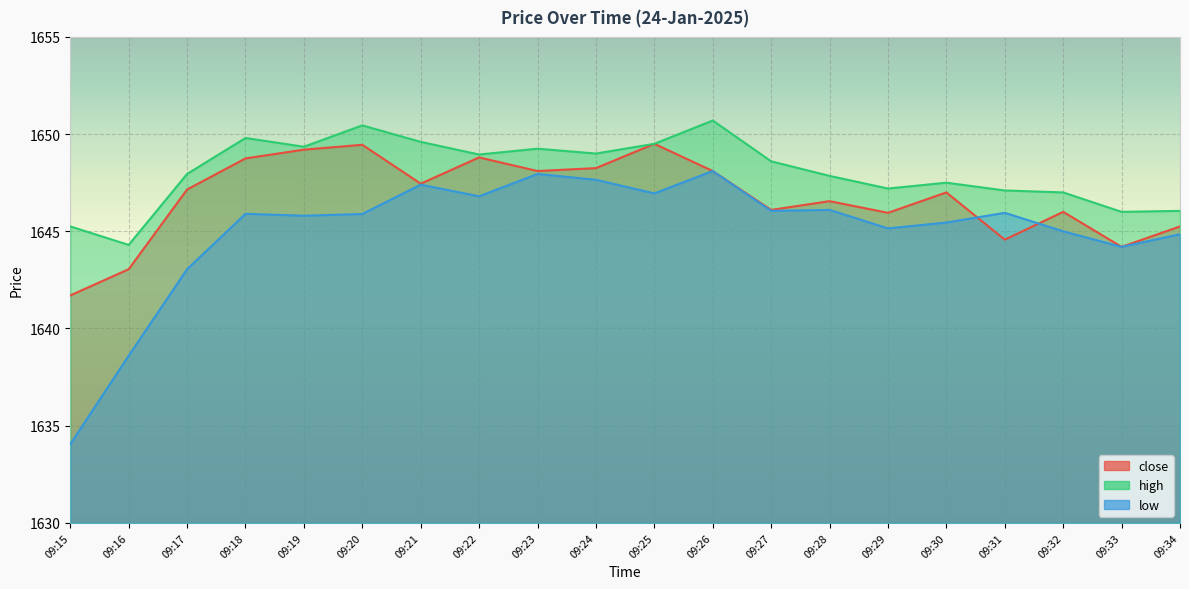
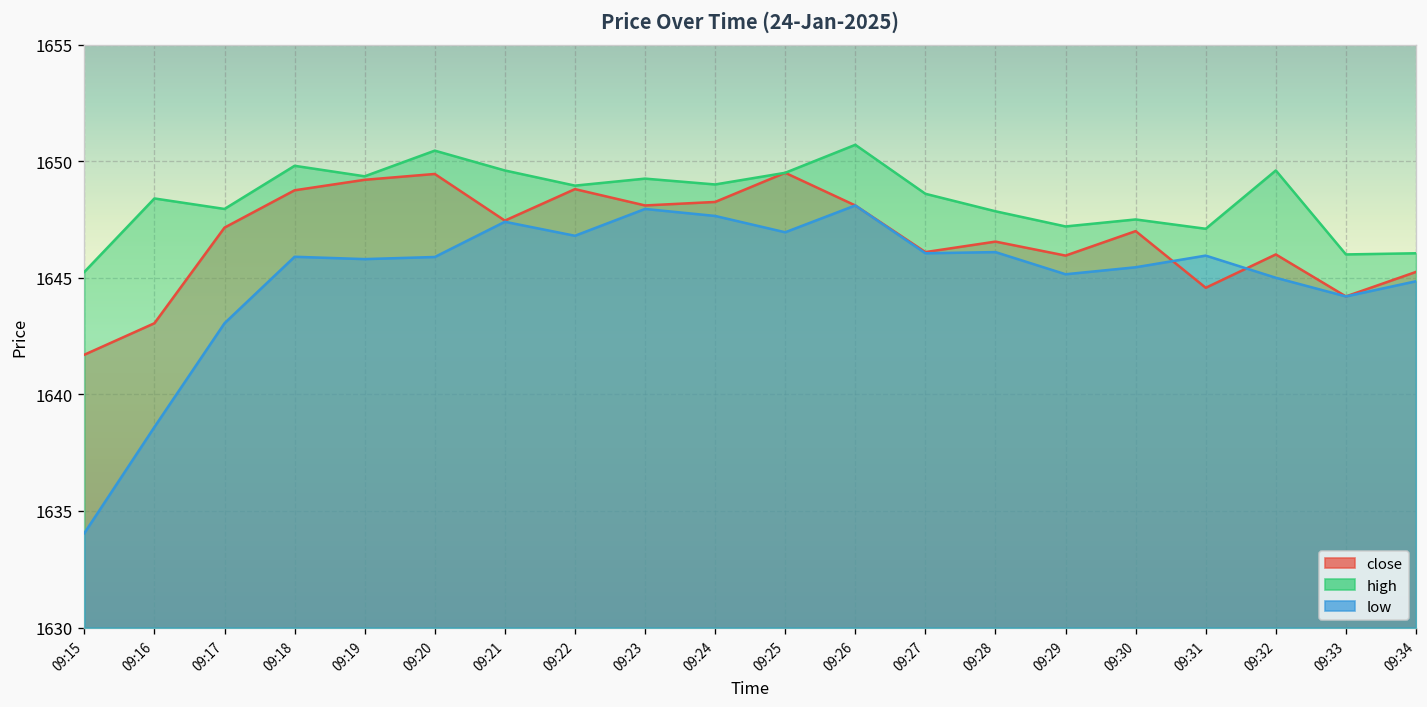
high, 09:16: 1644.3 -> 1648.4
high, 09:32: 1647.0 -> 1649.6
